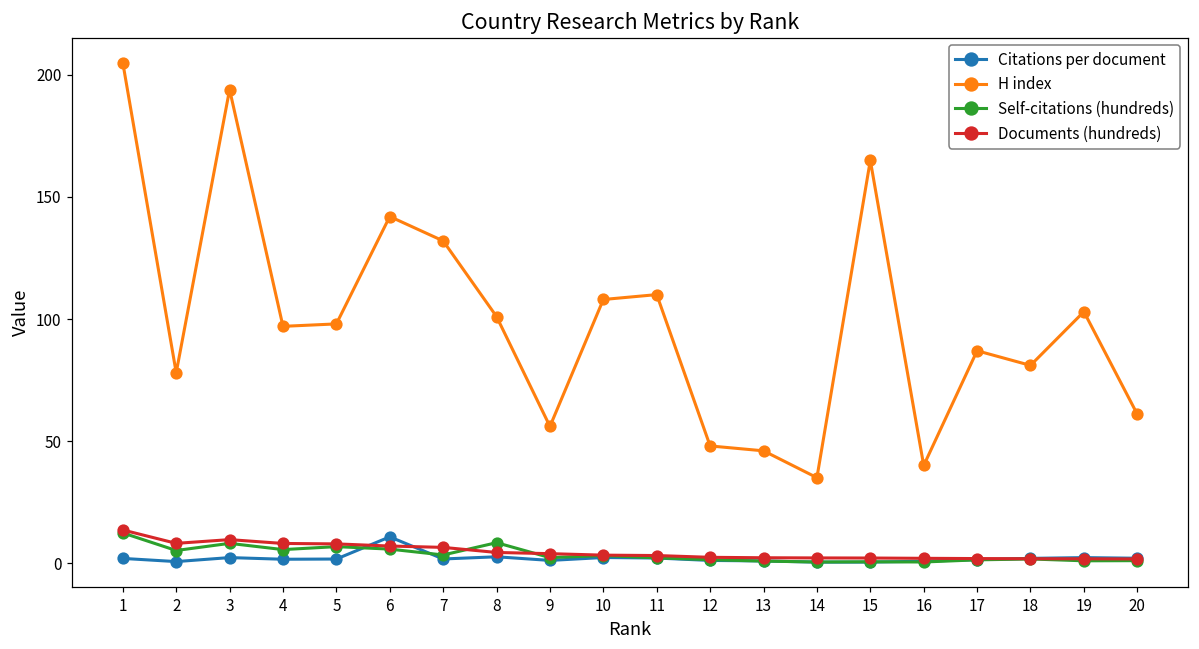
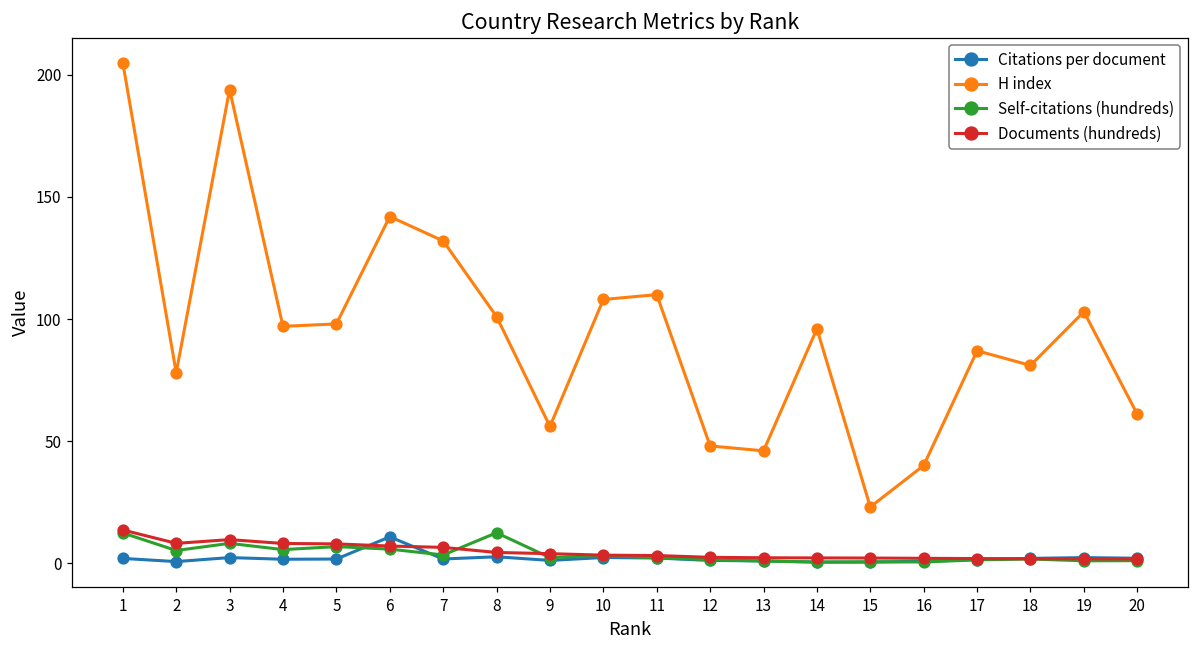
Self-citations (hundreds), 8: 8 -> 12
H index, 14: 35 -> 96
H index, 15: 165 -> 23
